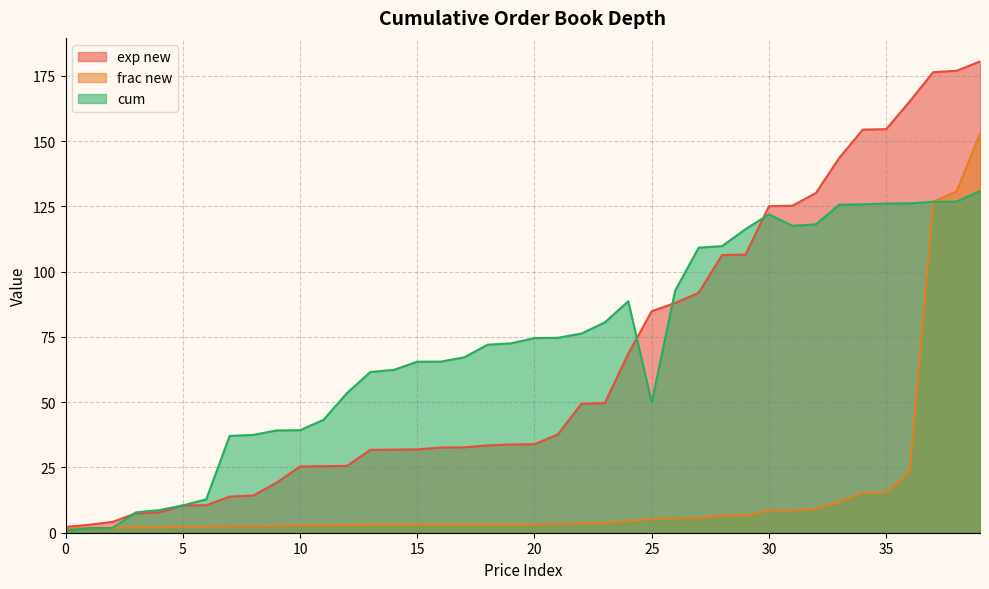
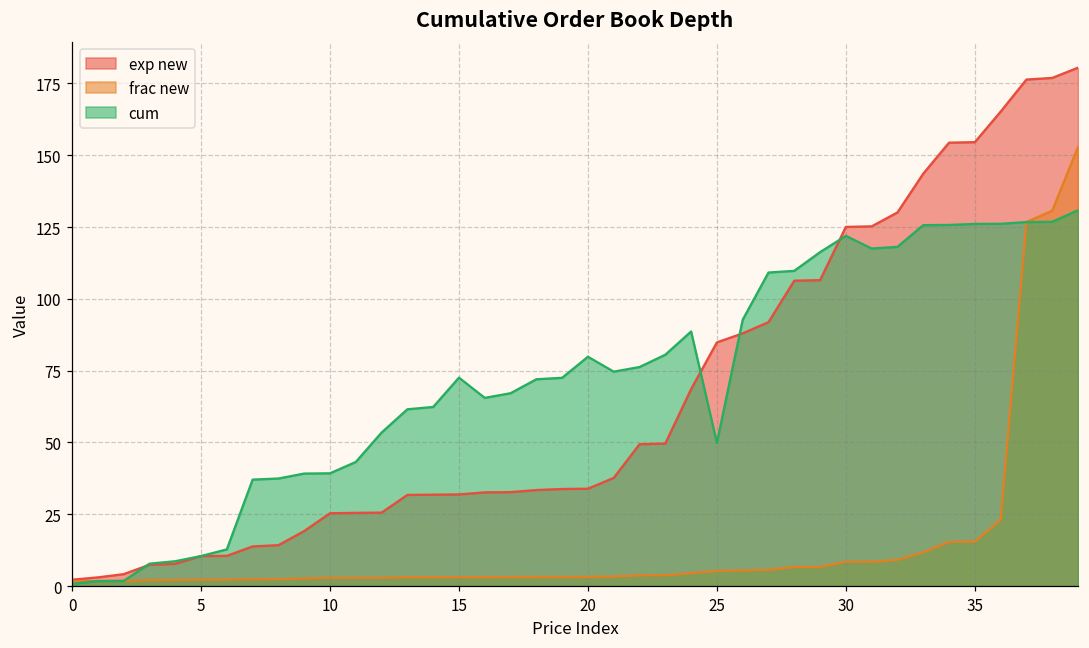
cum, 15: 65 -> 73
cum, 20: 75 -> 80
